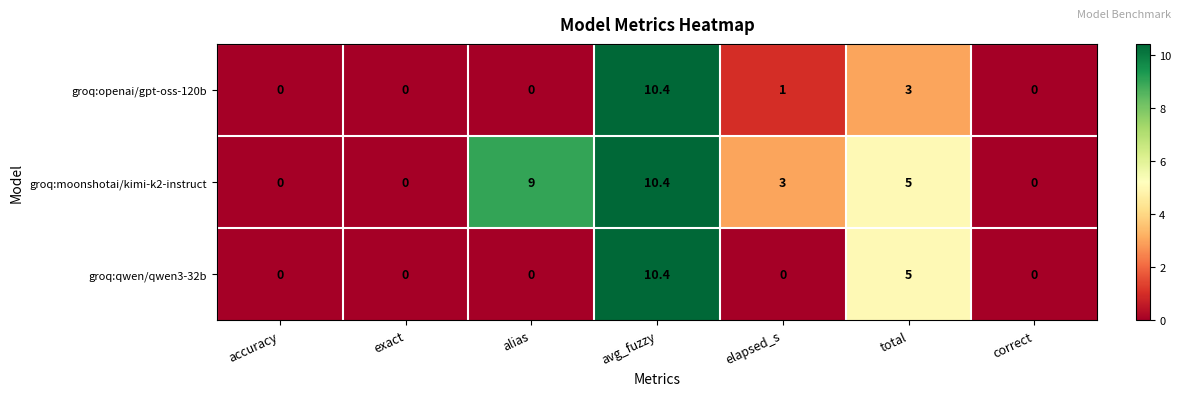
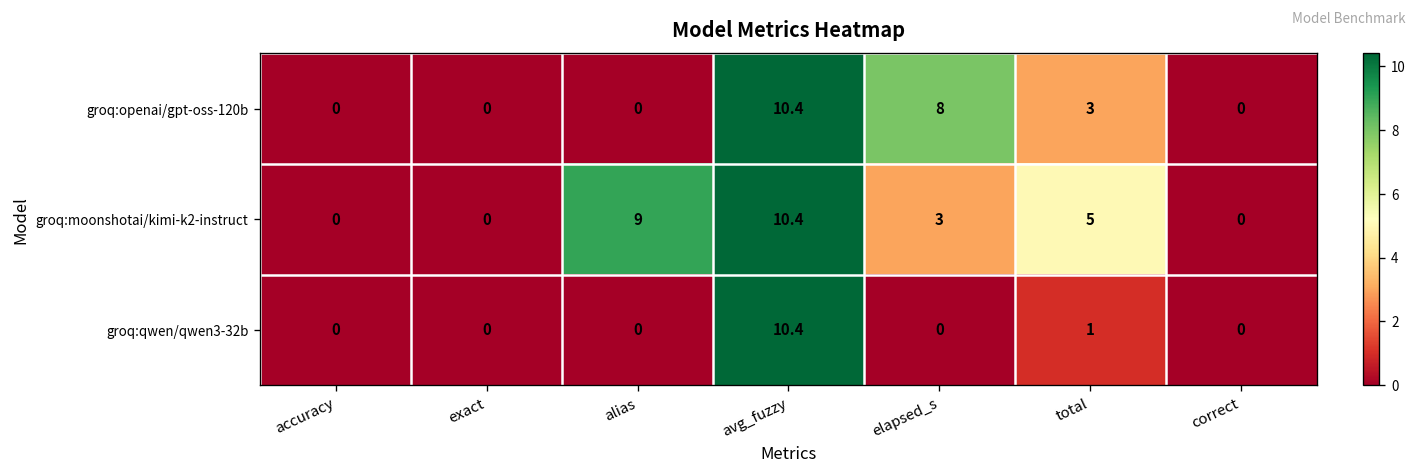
groq:openai/gpt-oss-120b, elapsed_s: 1 -> 8
groq:qwen/qwen3-32b, total: 5 -> 1
